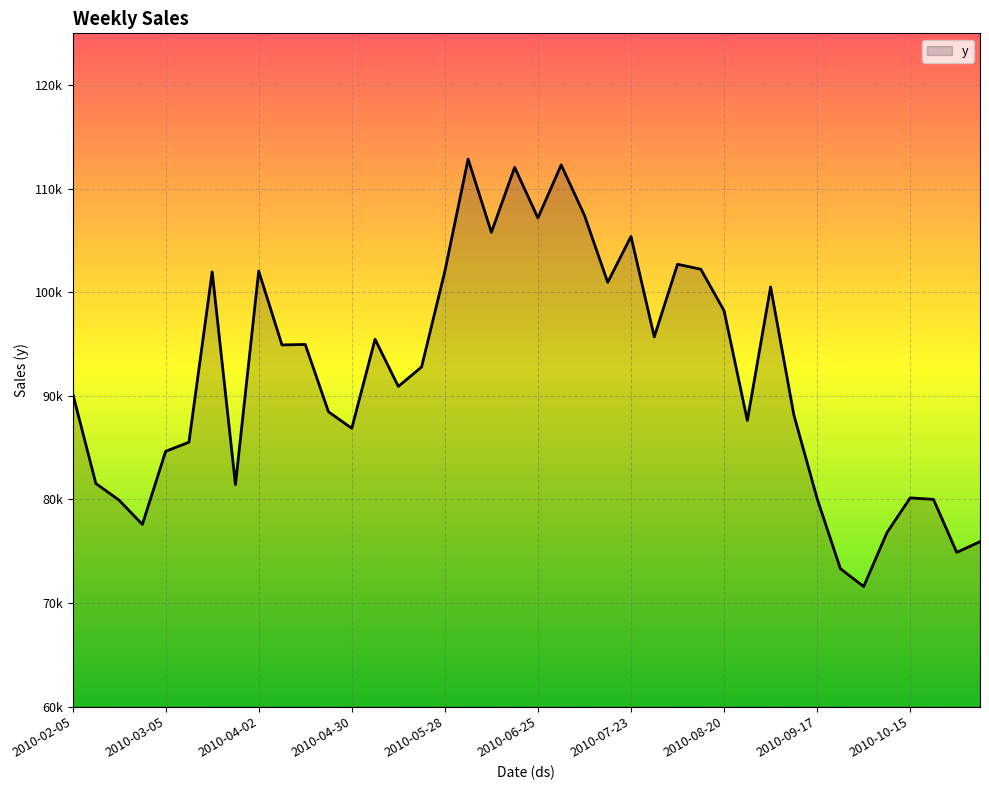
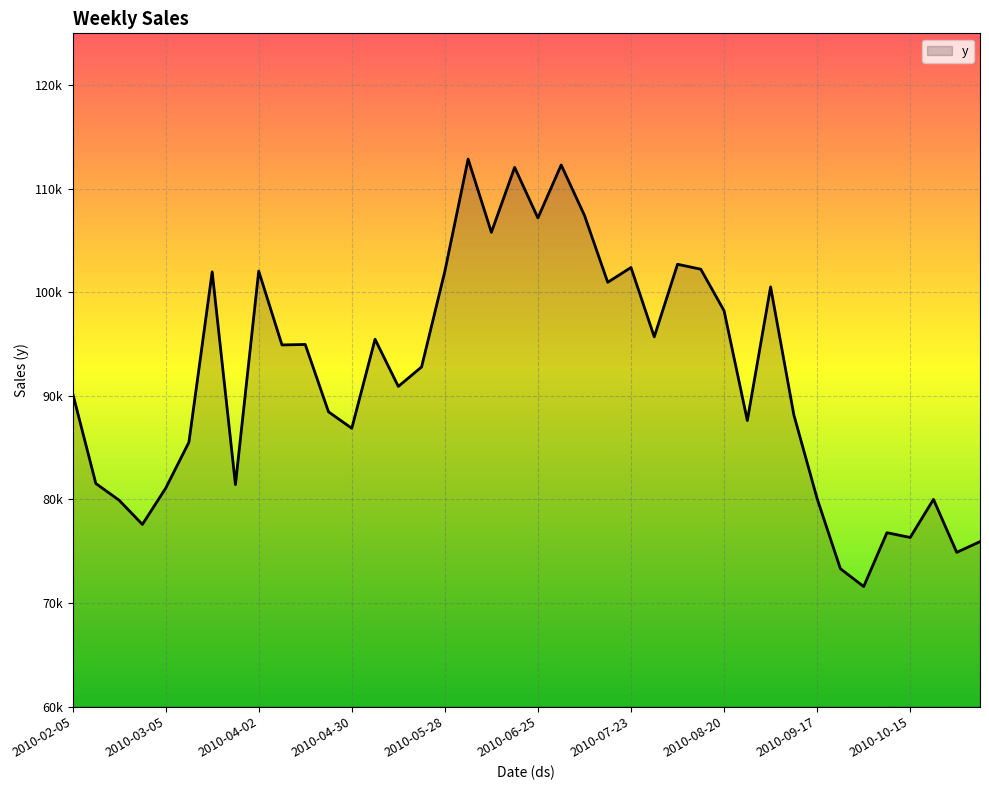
2010-03-05: 84600 -> 81100
2010-07-23: 105400 -> 102400
2010-10-15: 80100 -> 76300
